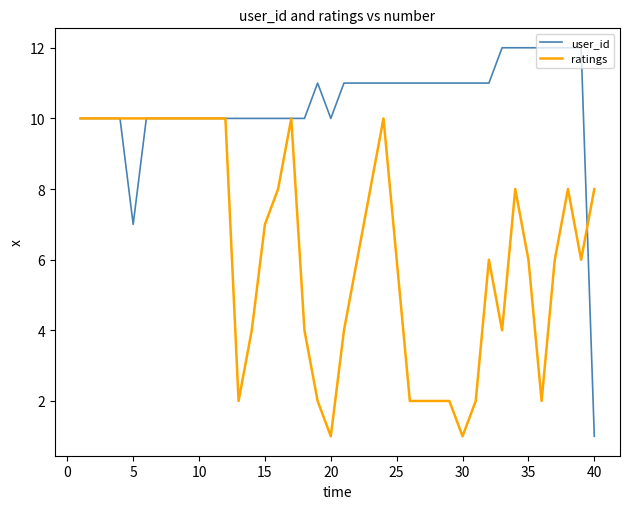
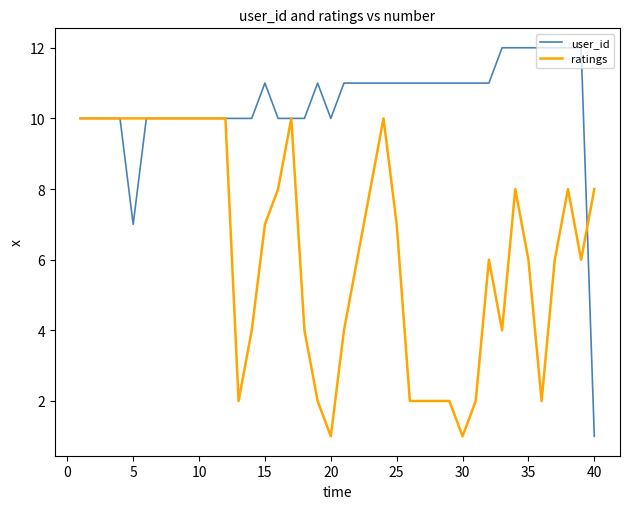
user_id, 15: 10 -> 11
ratings, 25: 6 -> 7
